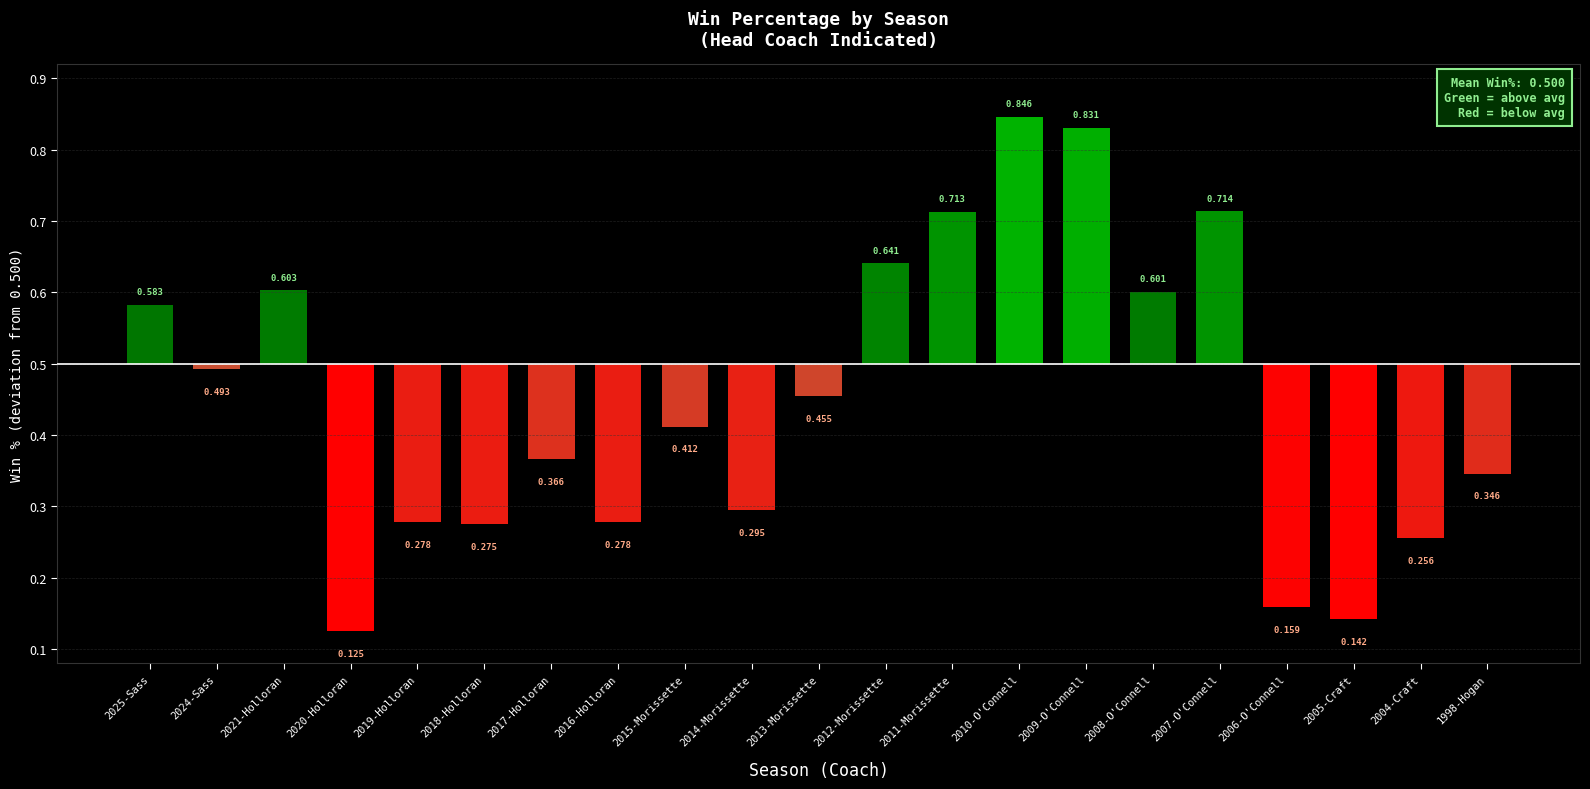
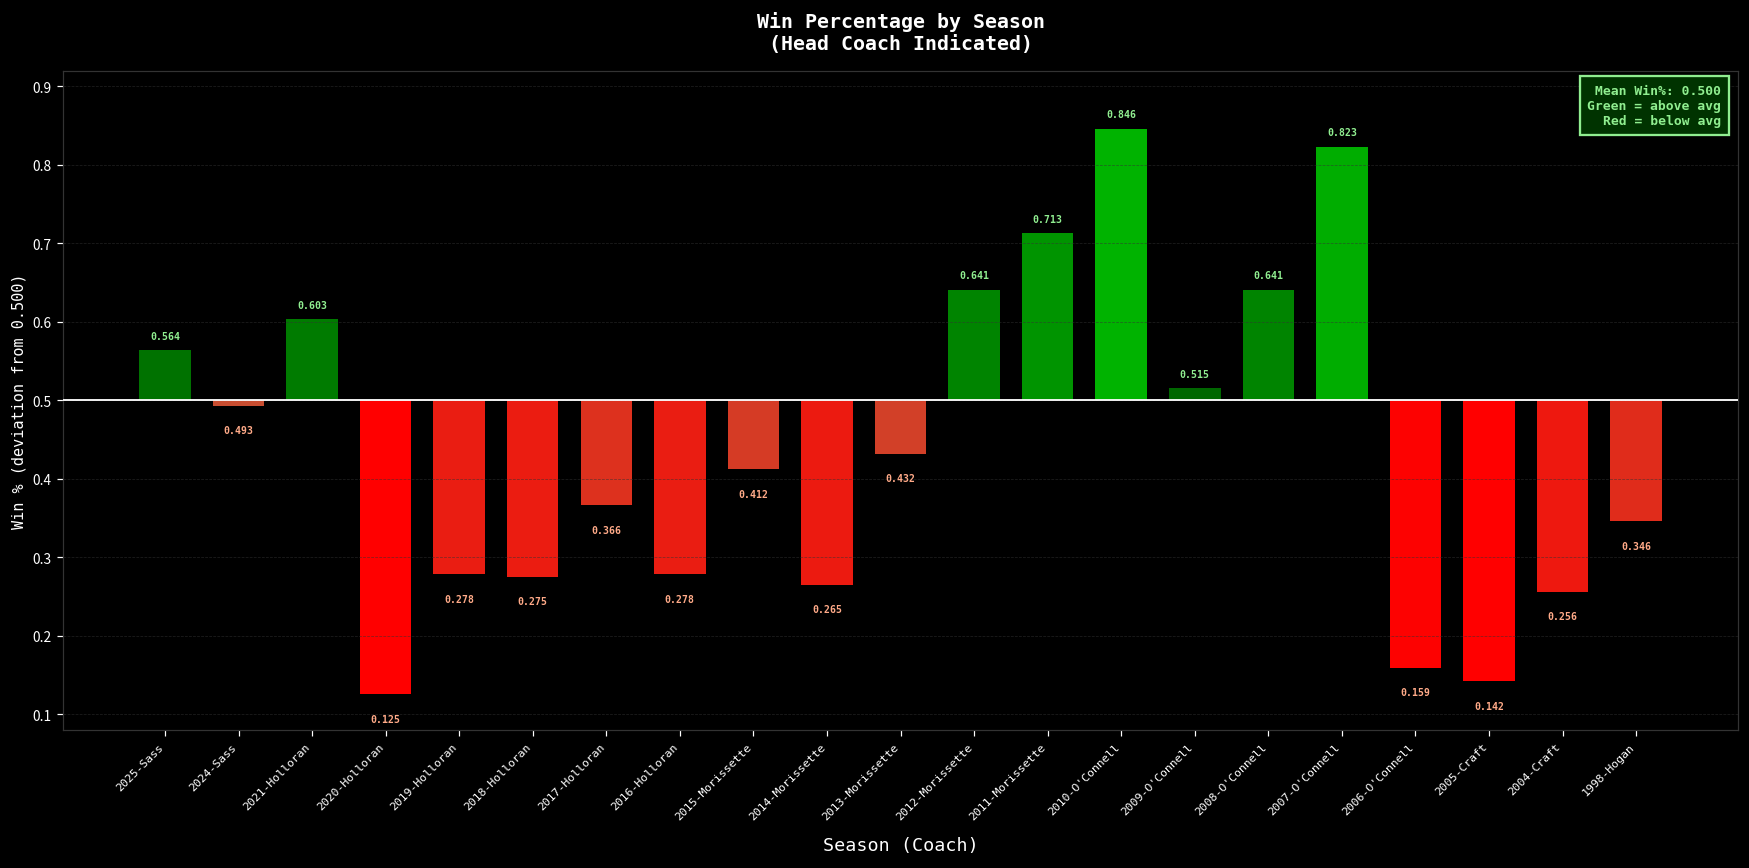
2025-Sass: 0.583 -> 0.564
2014-Morissette: 0.295 -> 0.265
2013-Morissette: 0.455 -> 0.432
2009-O'Connell: 0.831 -> 0.515
2008-O'Connell: 0.601 -> 0.641
2007-O'Connell: 0.714 -> 0.823
